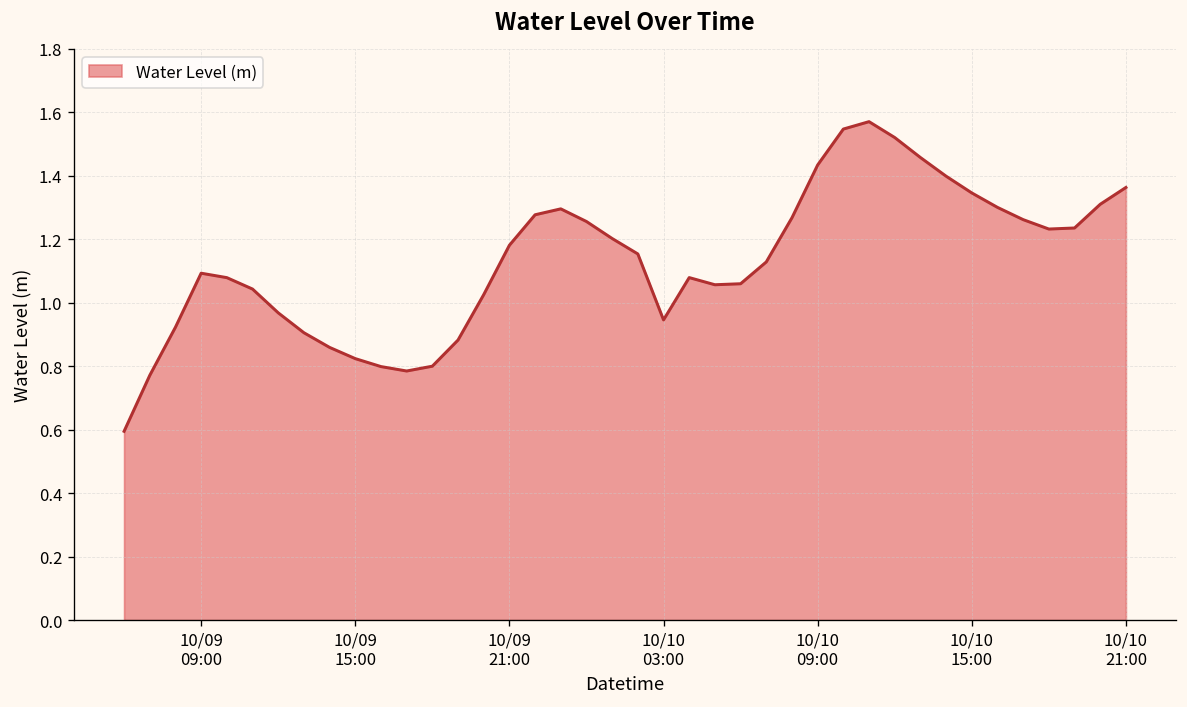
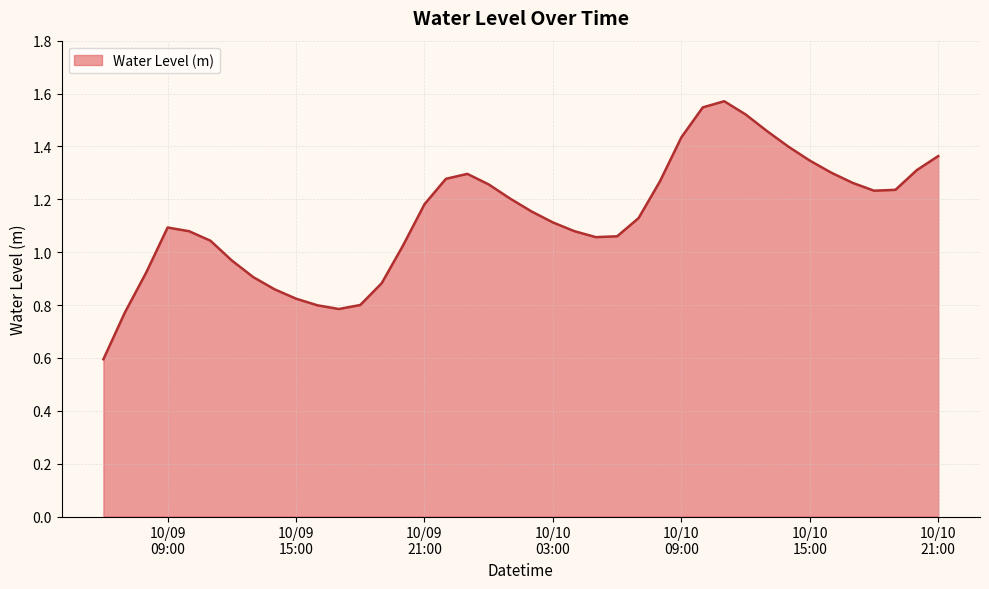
10/10 03:00: 0.95 -> 1.11
